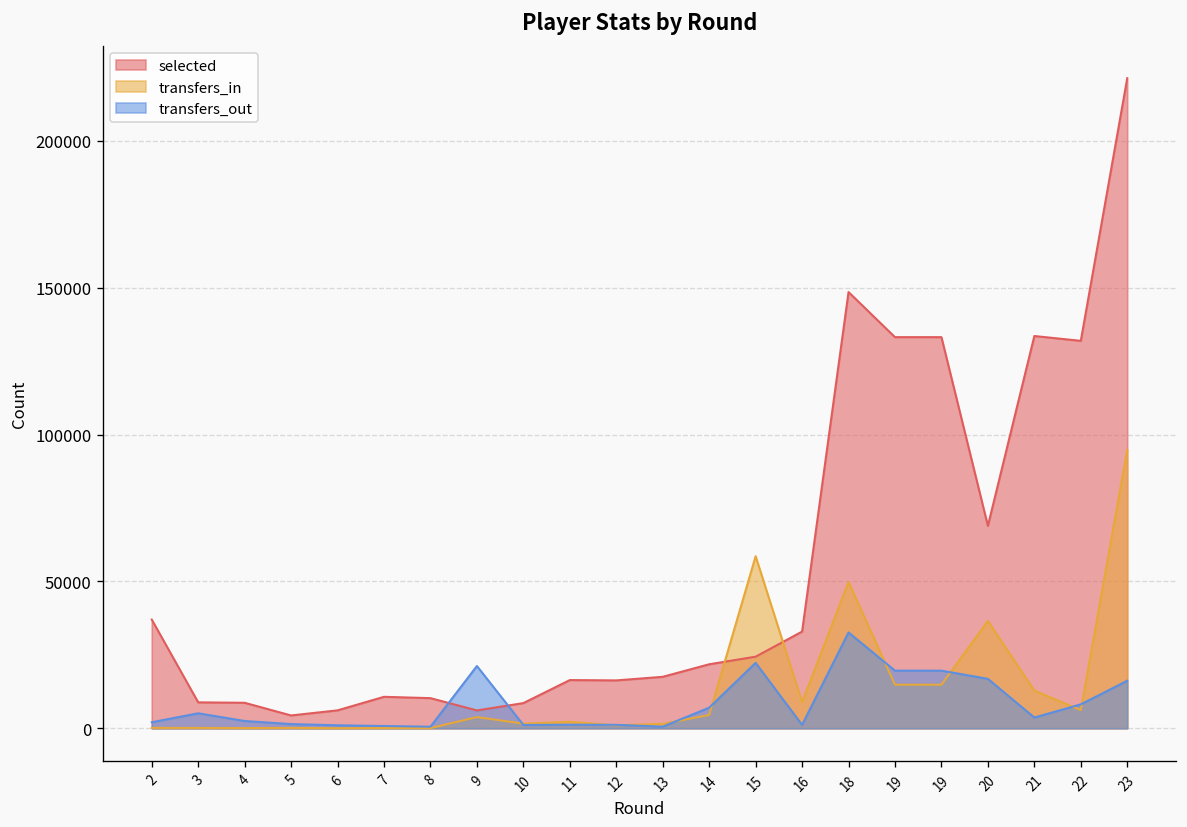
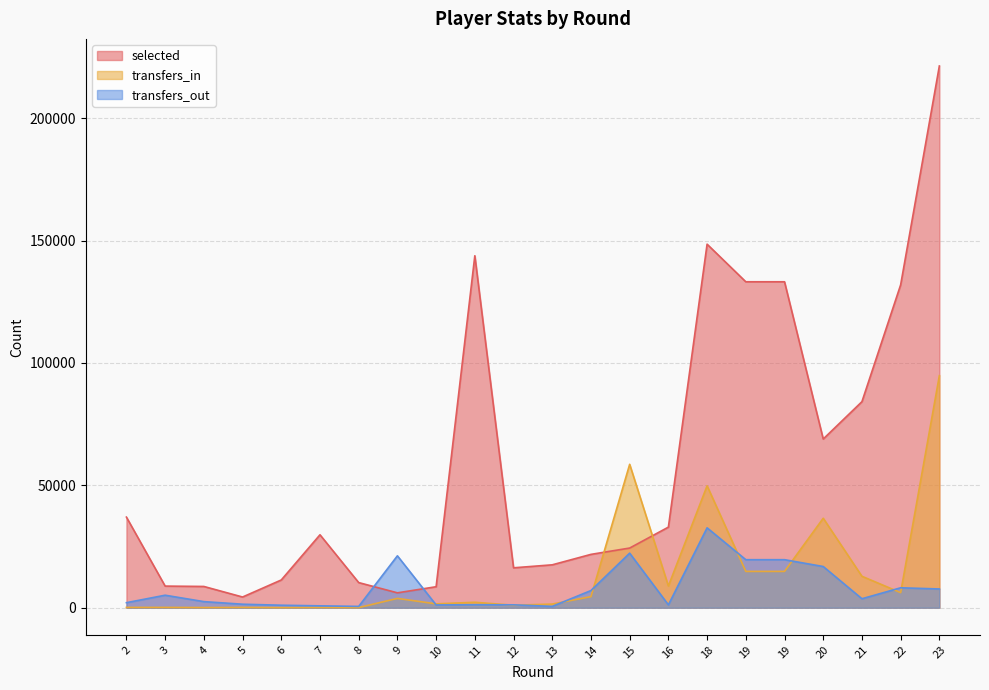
selected, 6: 6000 -> 11000
selected, 7: 11000 -> 30000
selected, 11: 16000 -> 144000
selected, 21: 134000 -> 84000
transfers_out, 23: 16000 -> 8000
